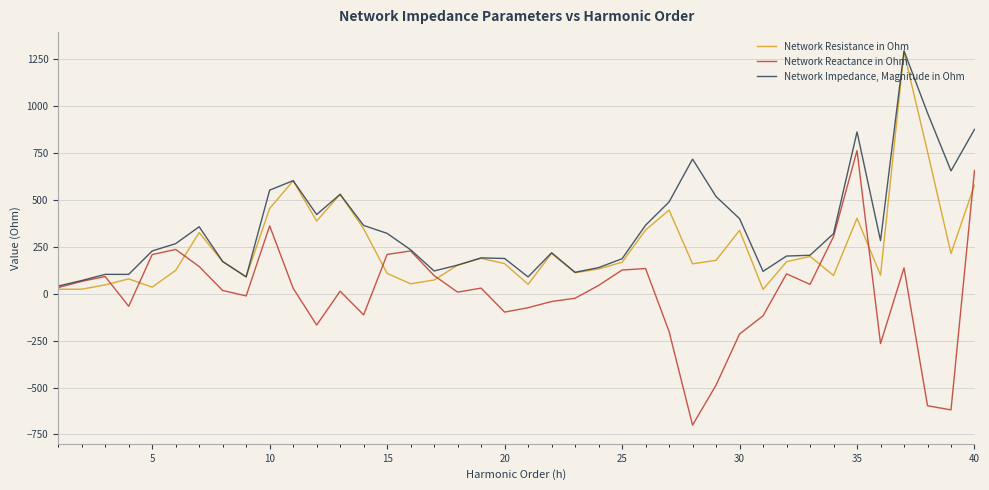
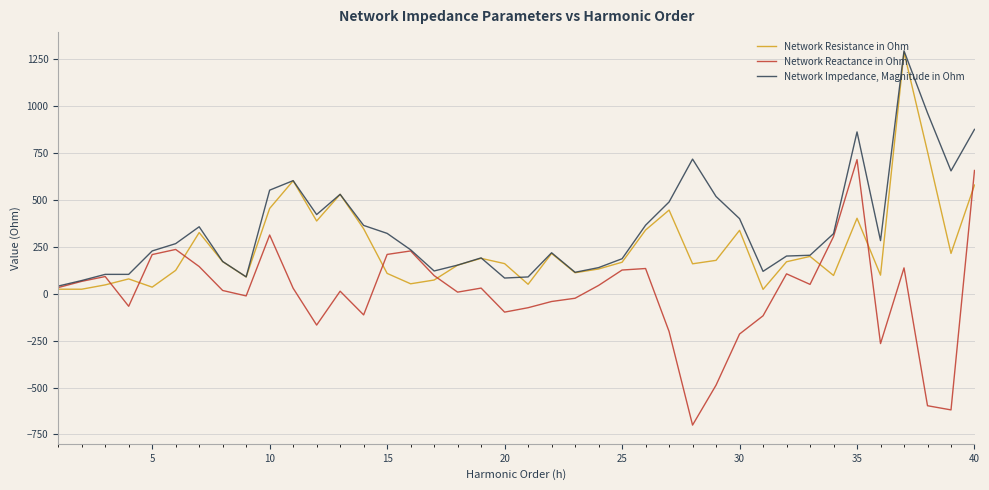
Network Reactance in Ohm, 10: 360 -> 310
Network Impedance, Magnitude in Ohm, 20: 190 -> 80
Network Reactance in Ohm, 35: 760 -> 720
